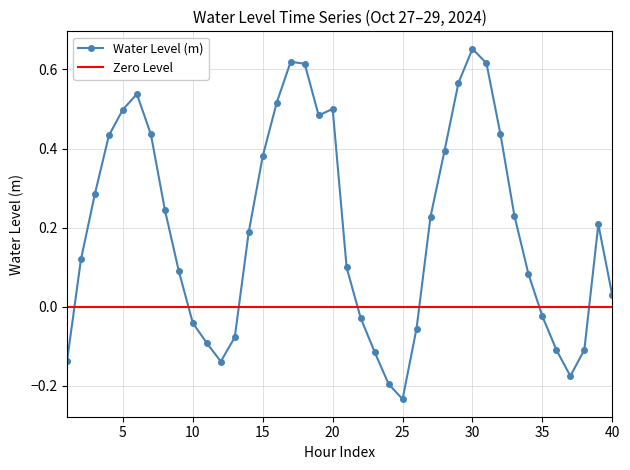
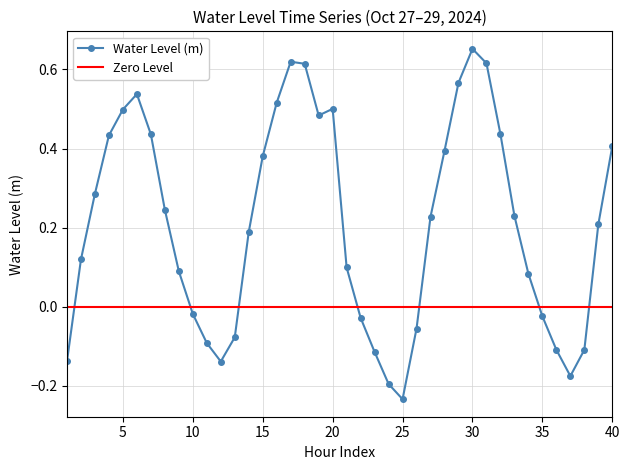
10: -0.04 -> -0.02
40: 0.03 -> 0.41
